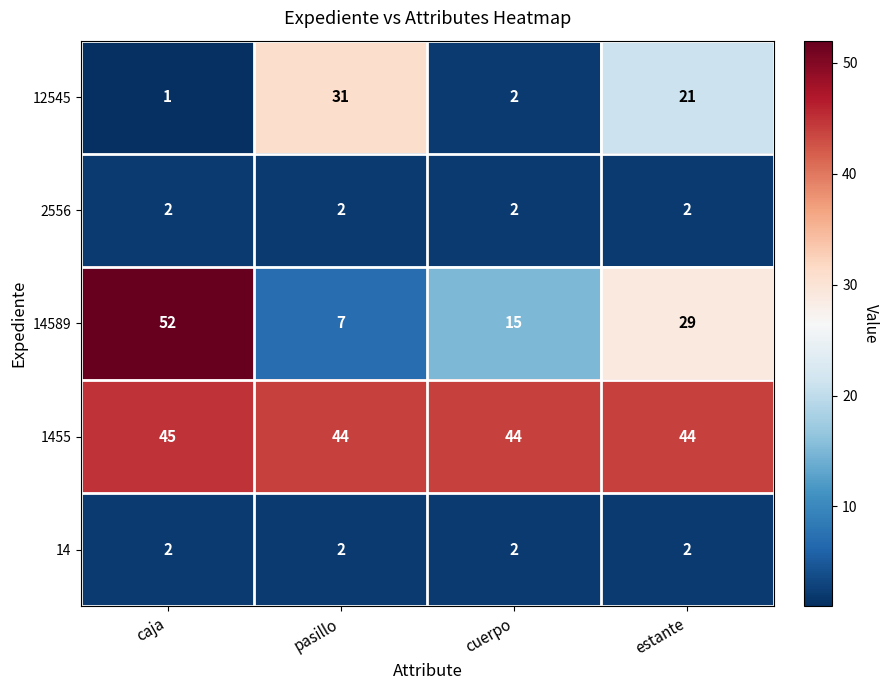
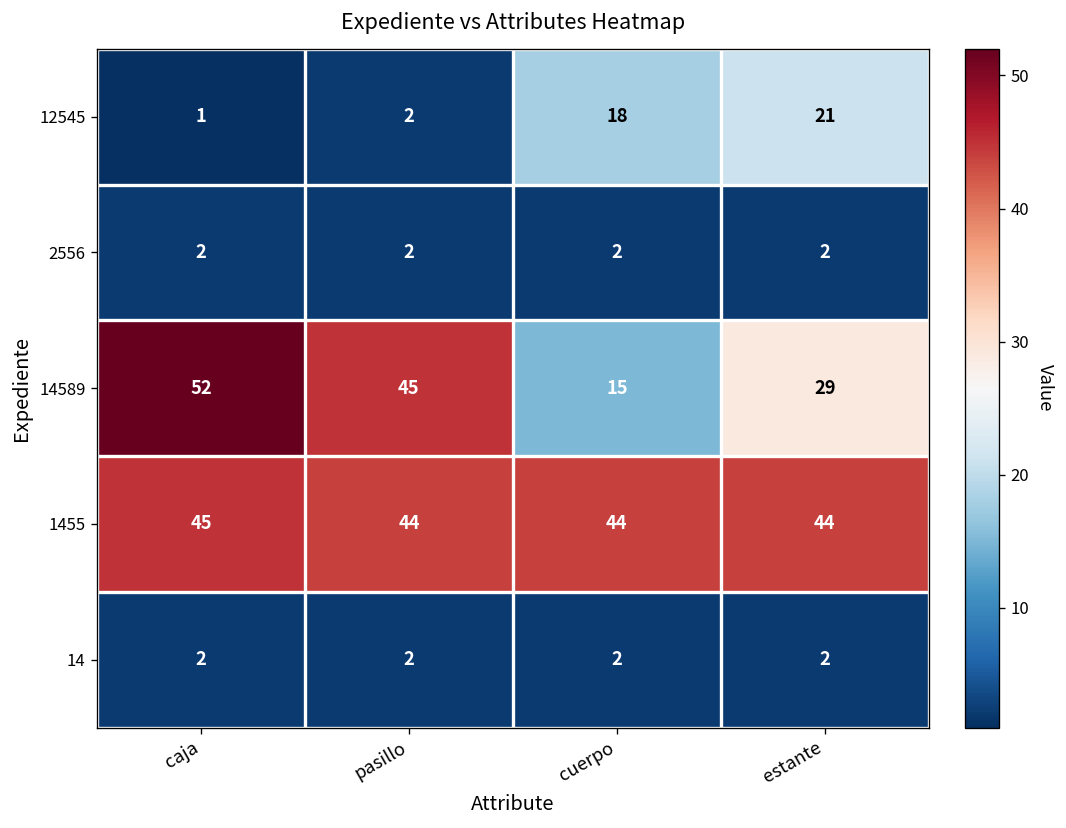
12545, pasillo: 31 -> 2
12545, cuerpo: 2 -> 18
14589, pasillo: 7 -> 45
